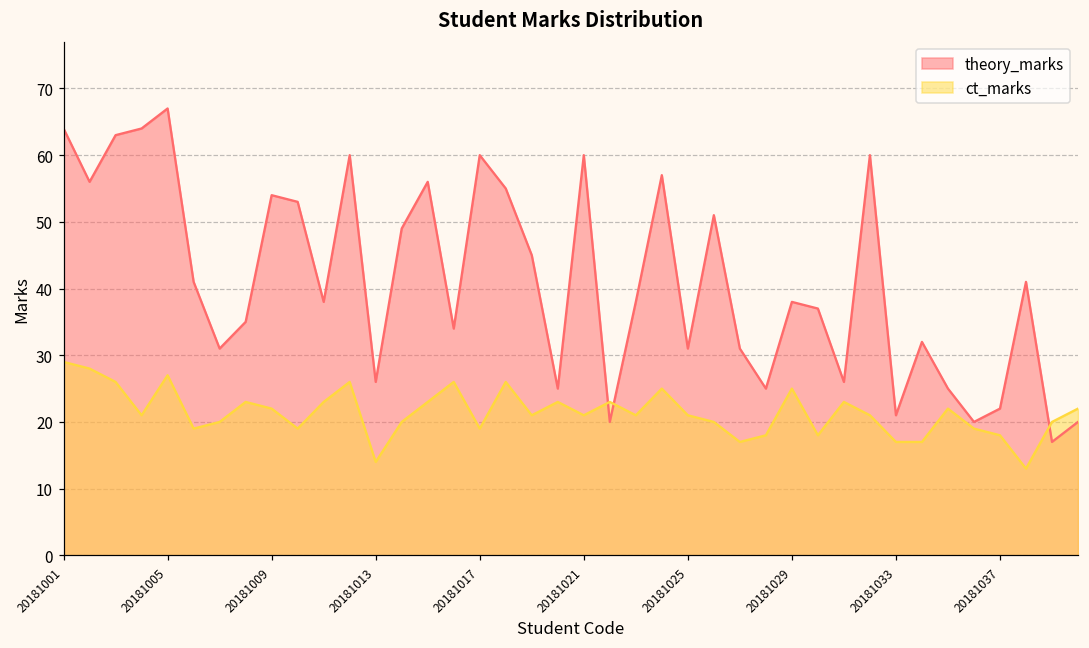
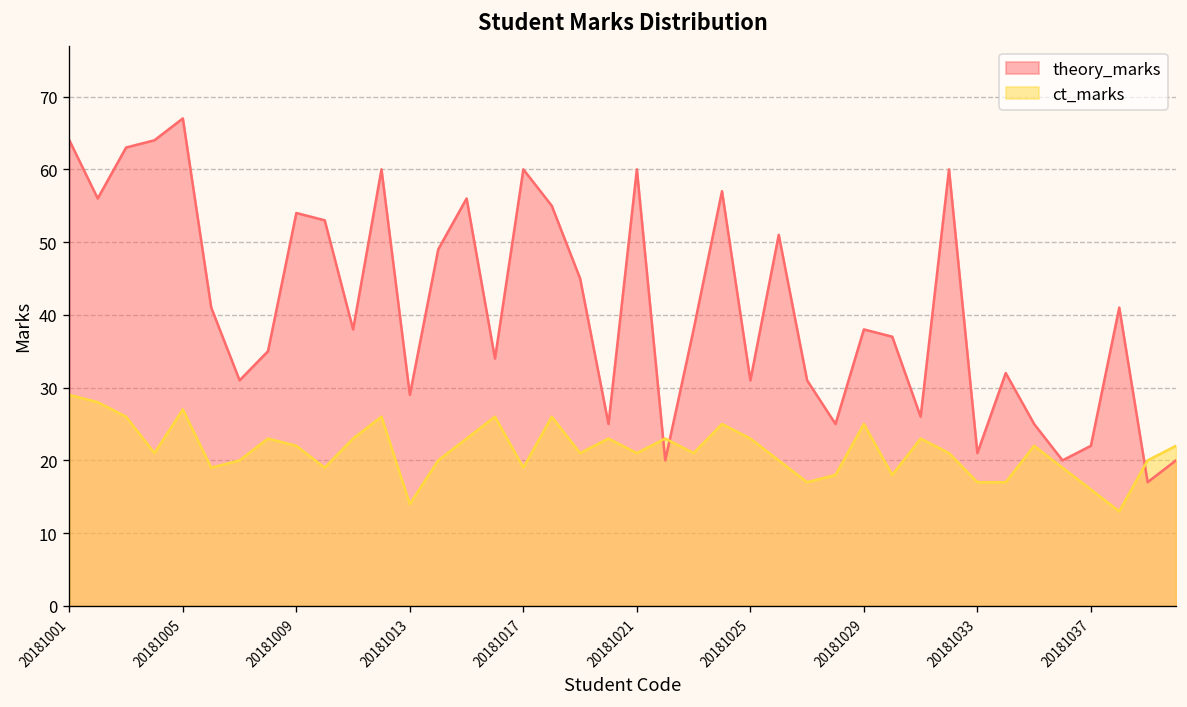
theory_marks, 20181013: 26 -> 29
ct_marks, 20181025: 21 -> 23
ct_marks, 20181037: 18 -> 16
